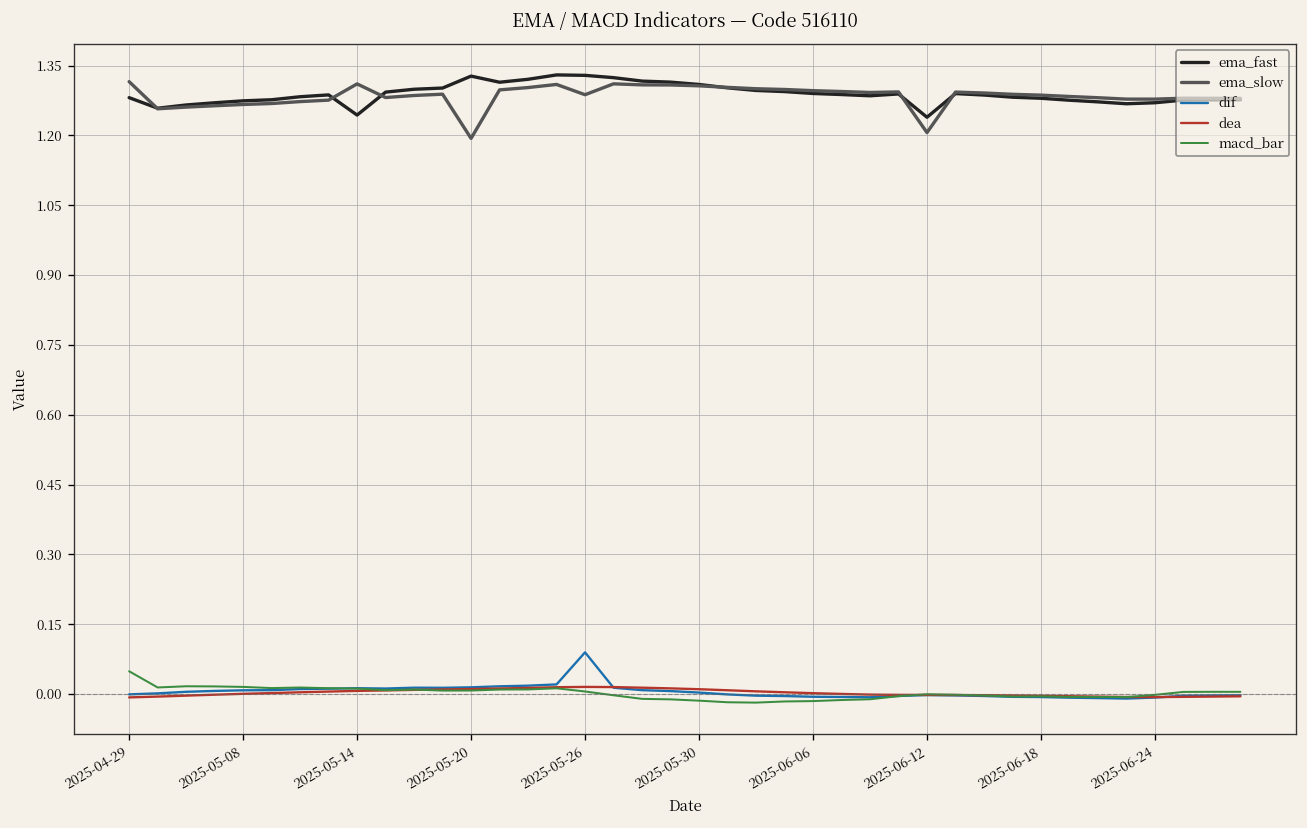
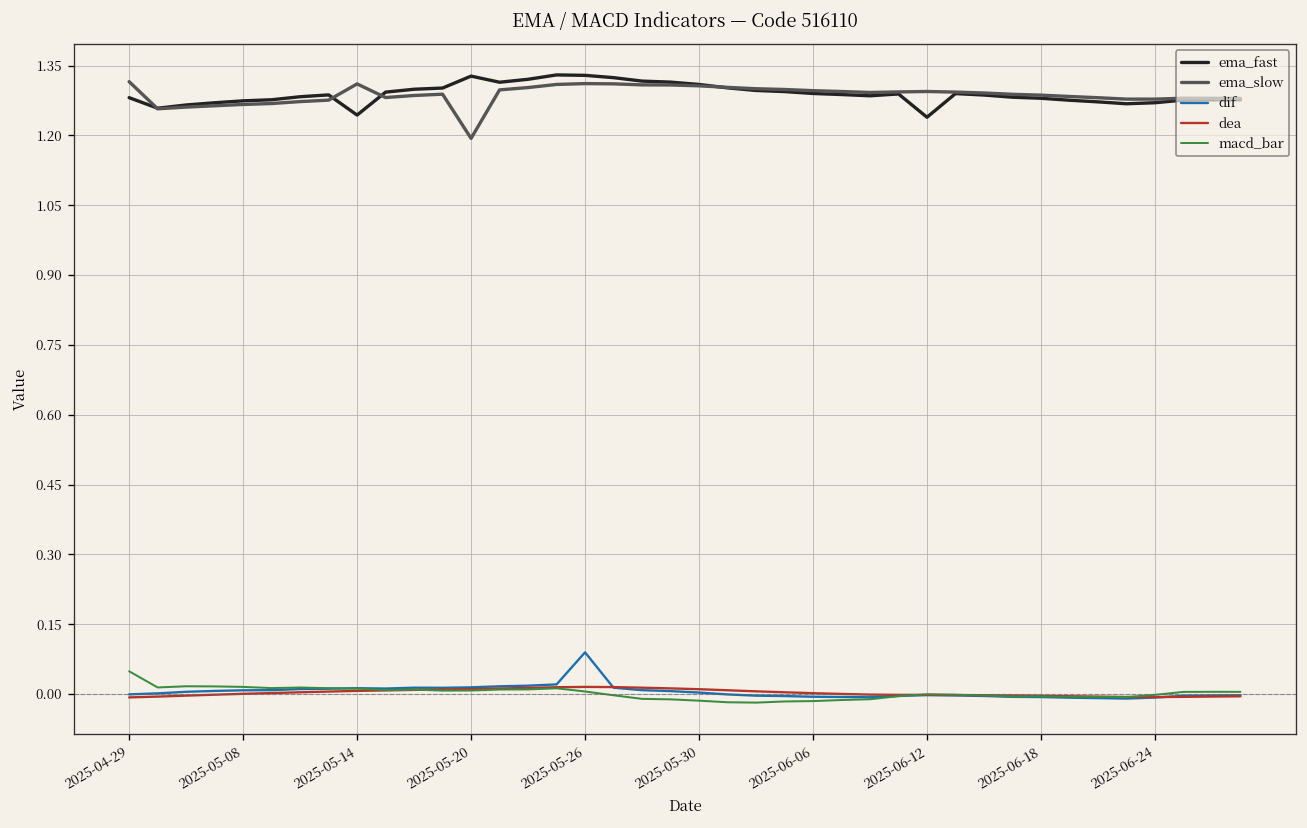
ema_slow, 2025-05-26: 1.29 -> 1.31
ema_slow, 2025-06-12: 1.21 -> 1.29
